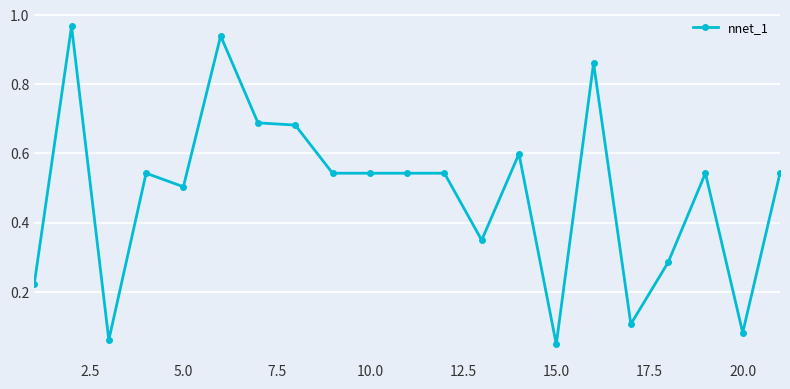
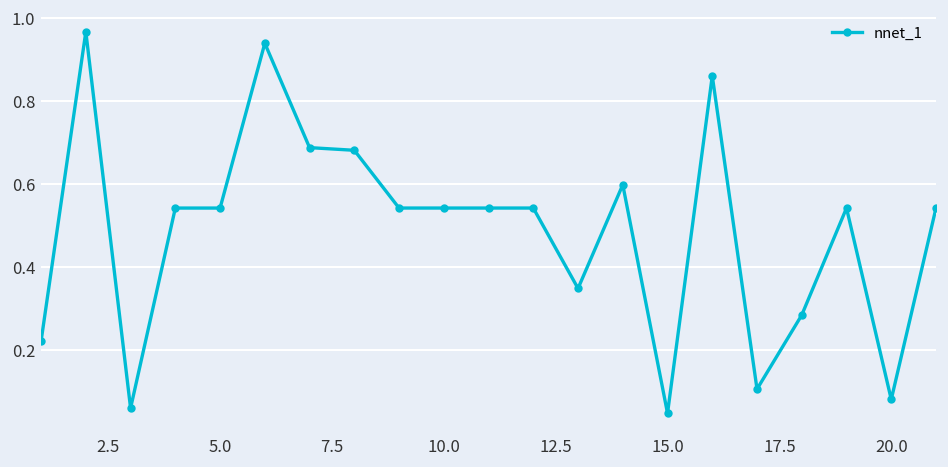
5.0: 0.50 -> 0.54
